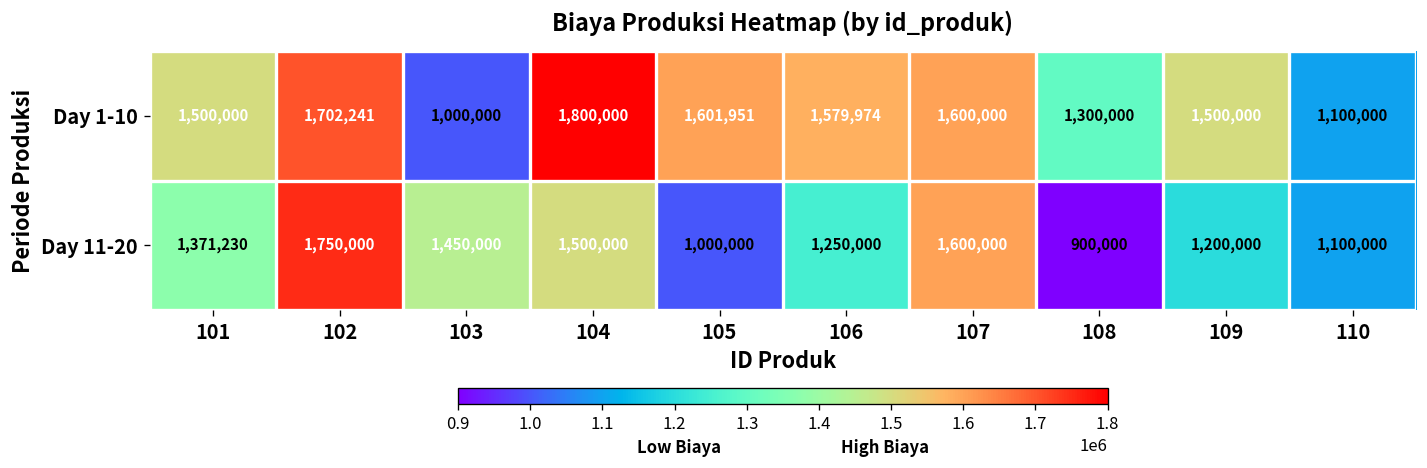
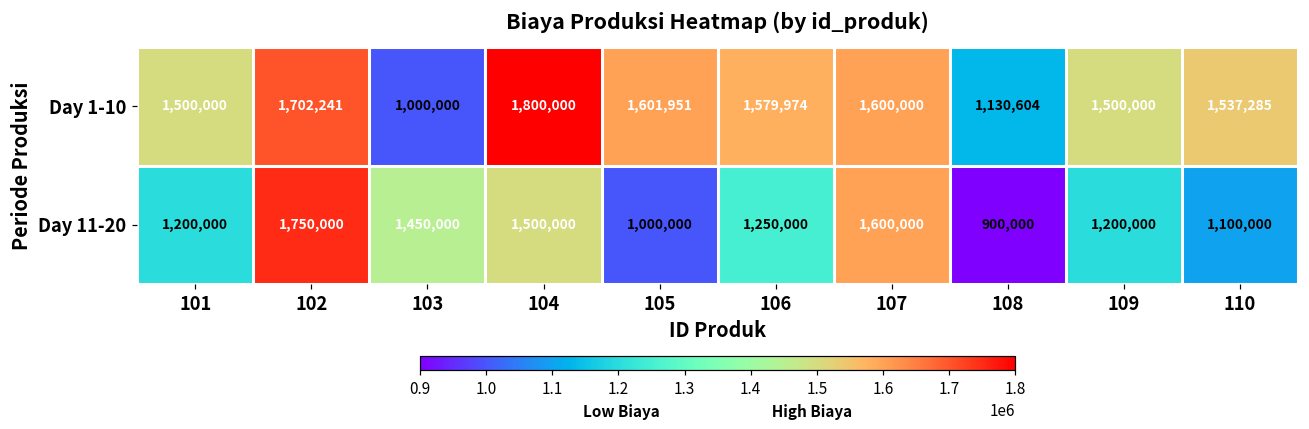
Day 1-10, 108: 1,300,000 -> 1,130,604
Day 1-10, 110: 1,100,000 -> 1,537,285
Day 11-20, 101: 1,371,230 -> 1,200,000
